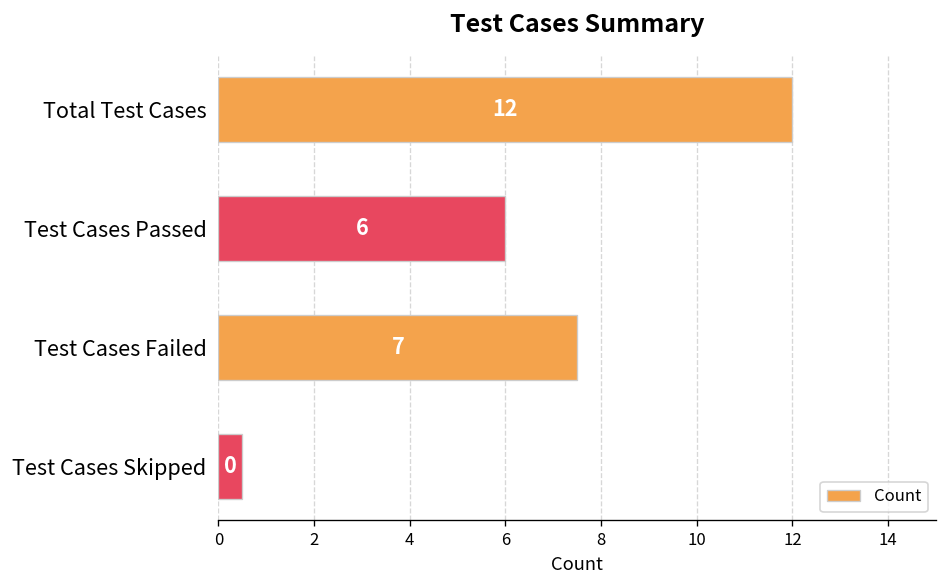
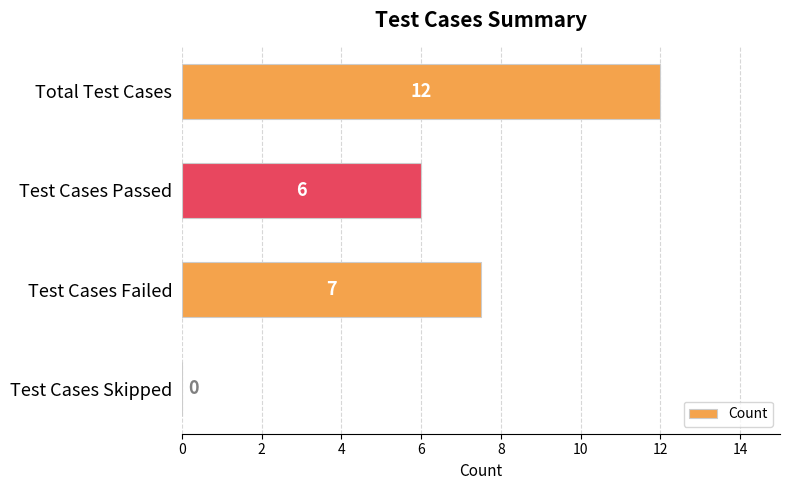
Test Cases Skipped: 0.5 -> 0.0
